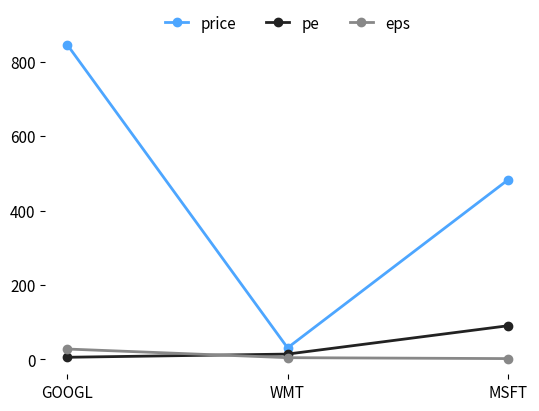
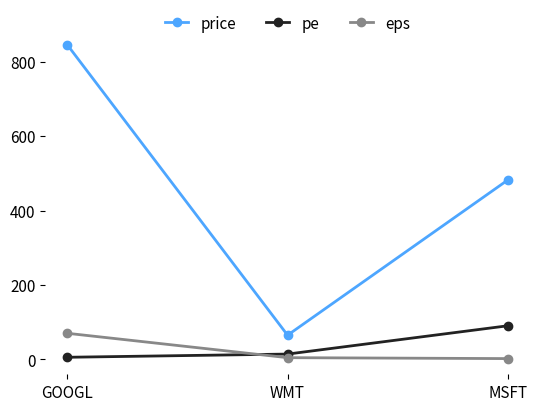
eps, GOOGL: 30 -> 70
price, WMT: 30 -> 70
